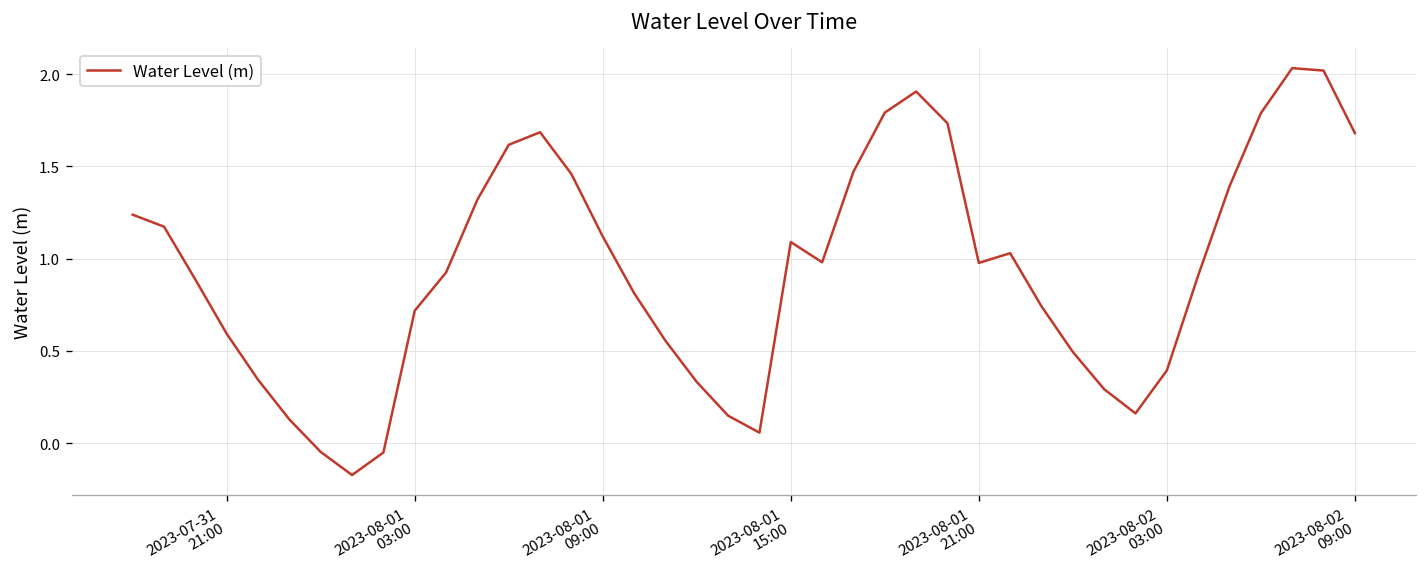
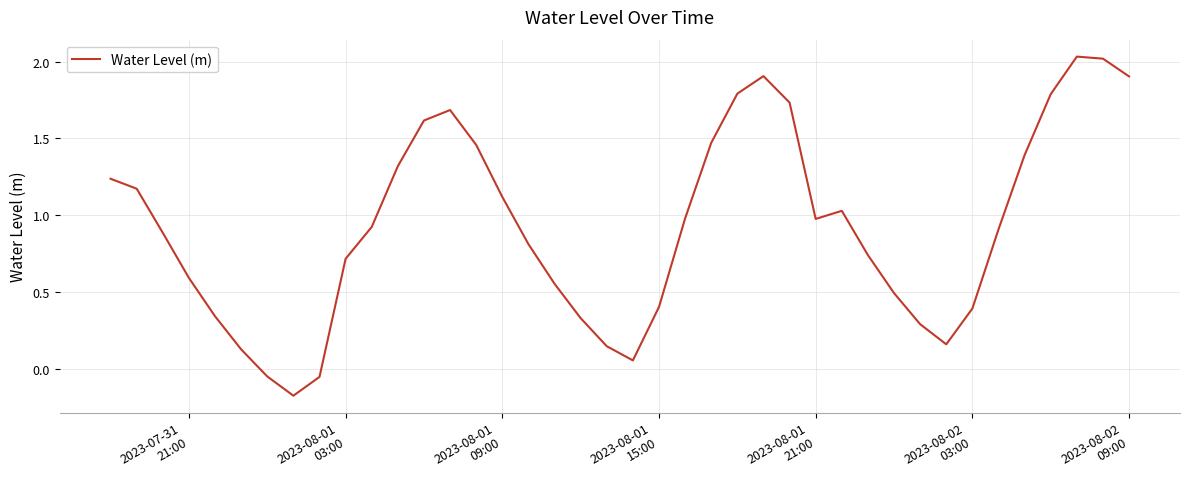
2023-08-01 15:00: 1.09 -> 0.40
2023-08-02 09:00: 1.68 -> 1.90
